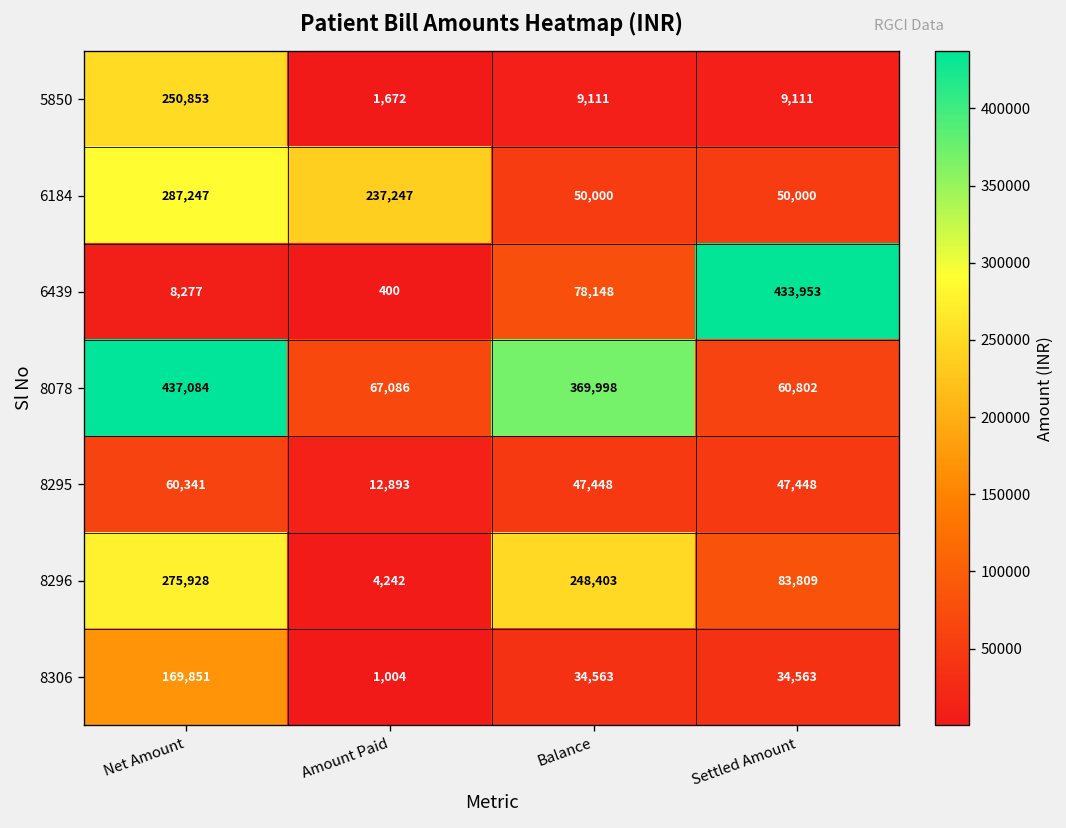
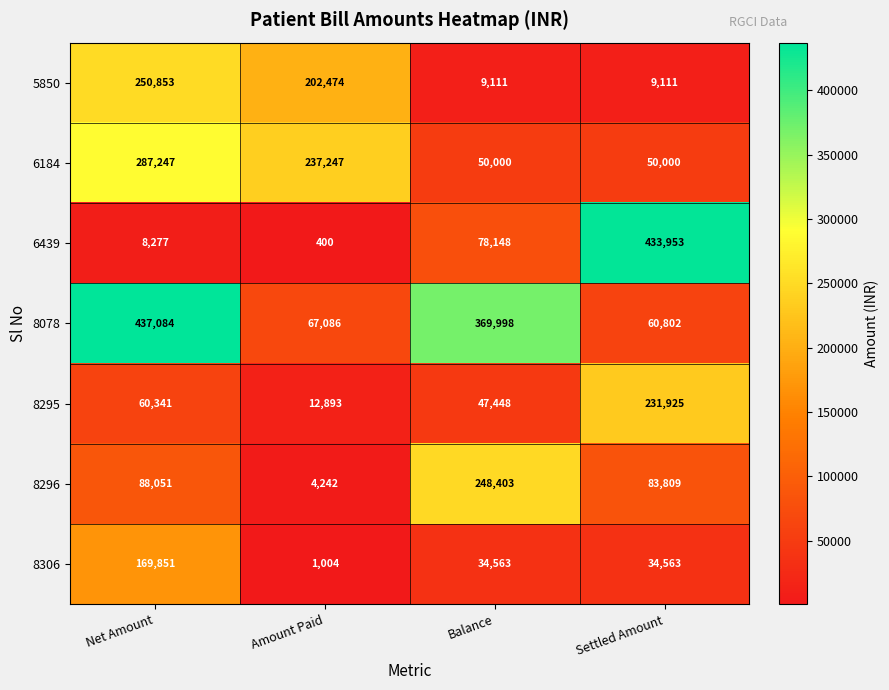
5850, Amount Paid: 1,672 -> 202,474
8295, Settled Amount: 47,448 -> 231,925
8296, Net Amount: 275,928 -> 88,051
